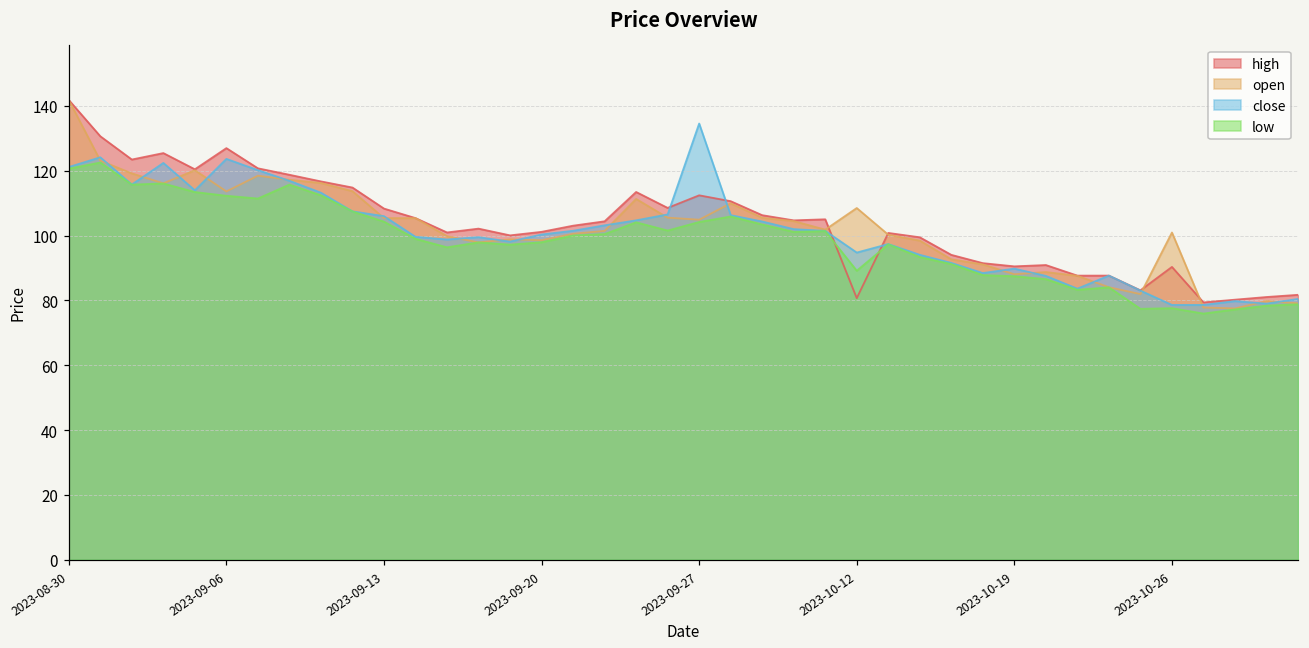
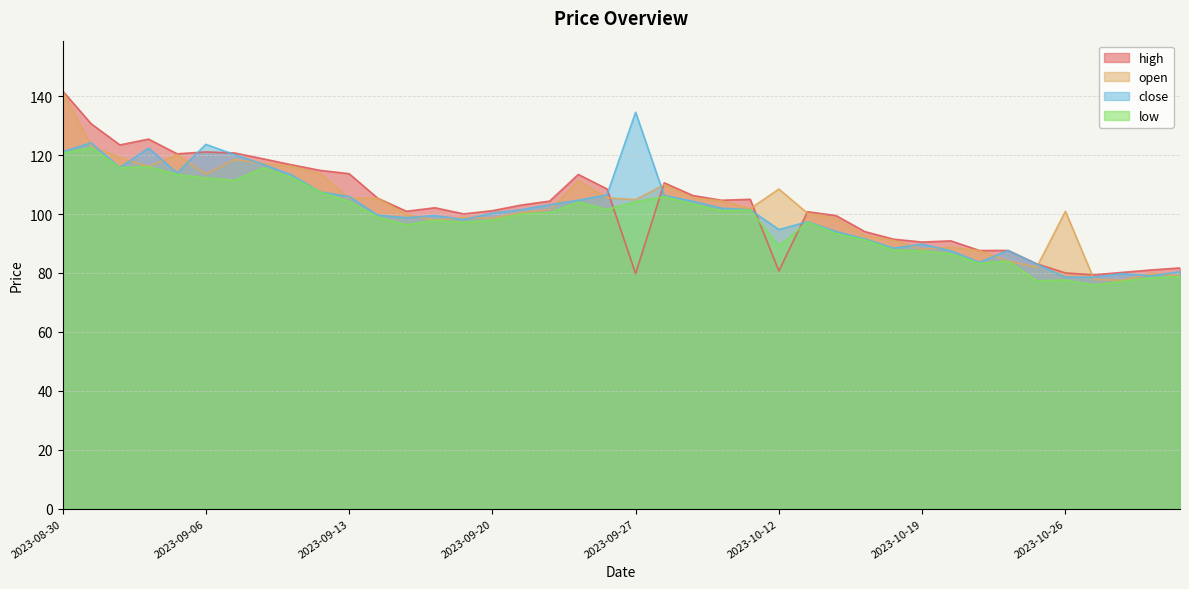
high, 2023-09-06: 127 -> 121
high, 2023-09-13: 108 -> 114
high, 2023-09-27: 112 -> 80
high, 2023-10-26: 90 -> 80
